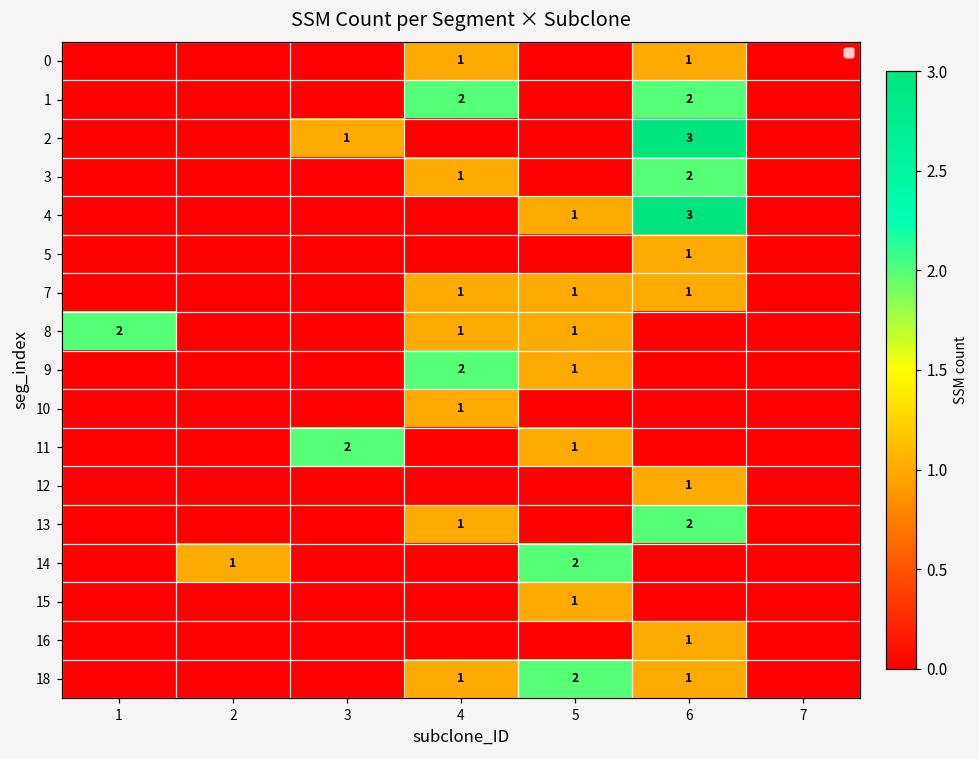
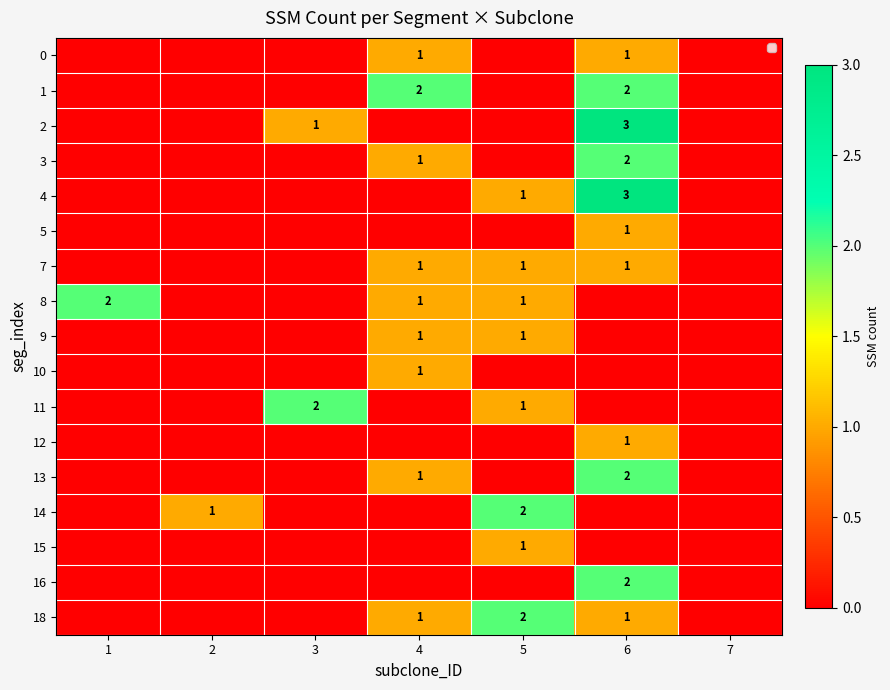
9, 4: 2 -> 1
16, 6: 1 -> 2
